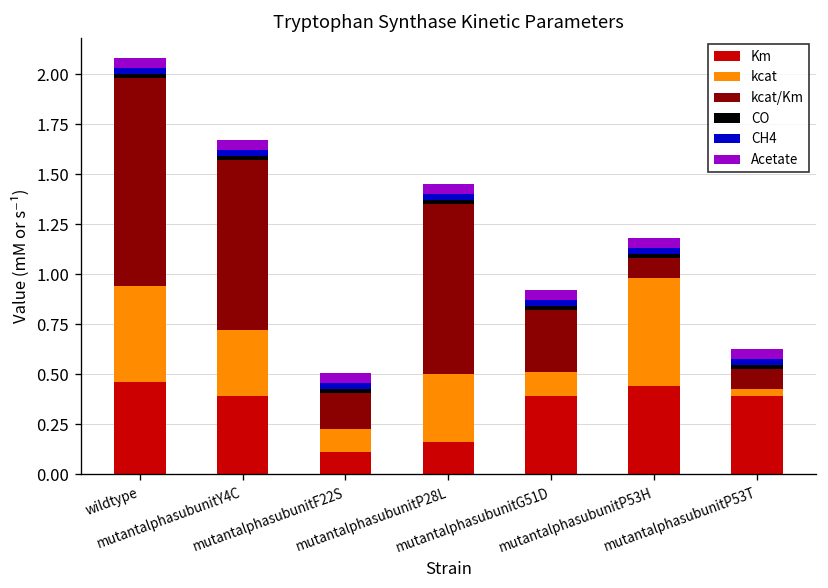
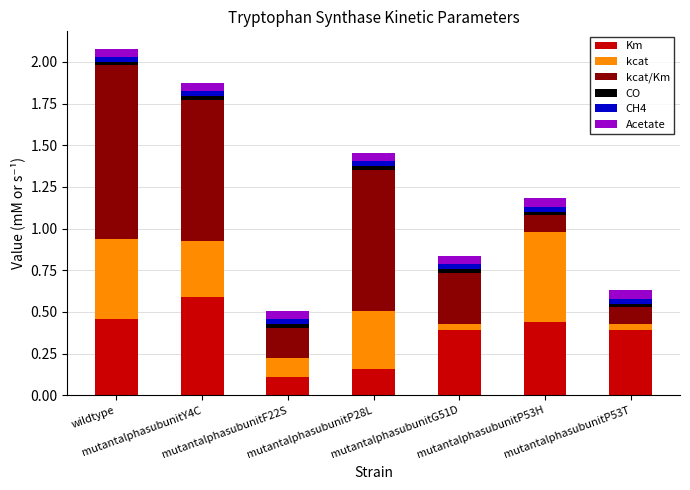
Km, mutantalphasubunitY4C: 0.39 -> 0.59
kcat, mutantalphasubunitG51D: 0.12 -> 0.03
